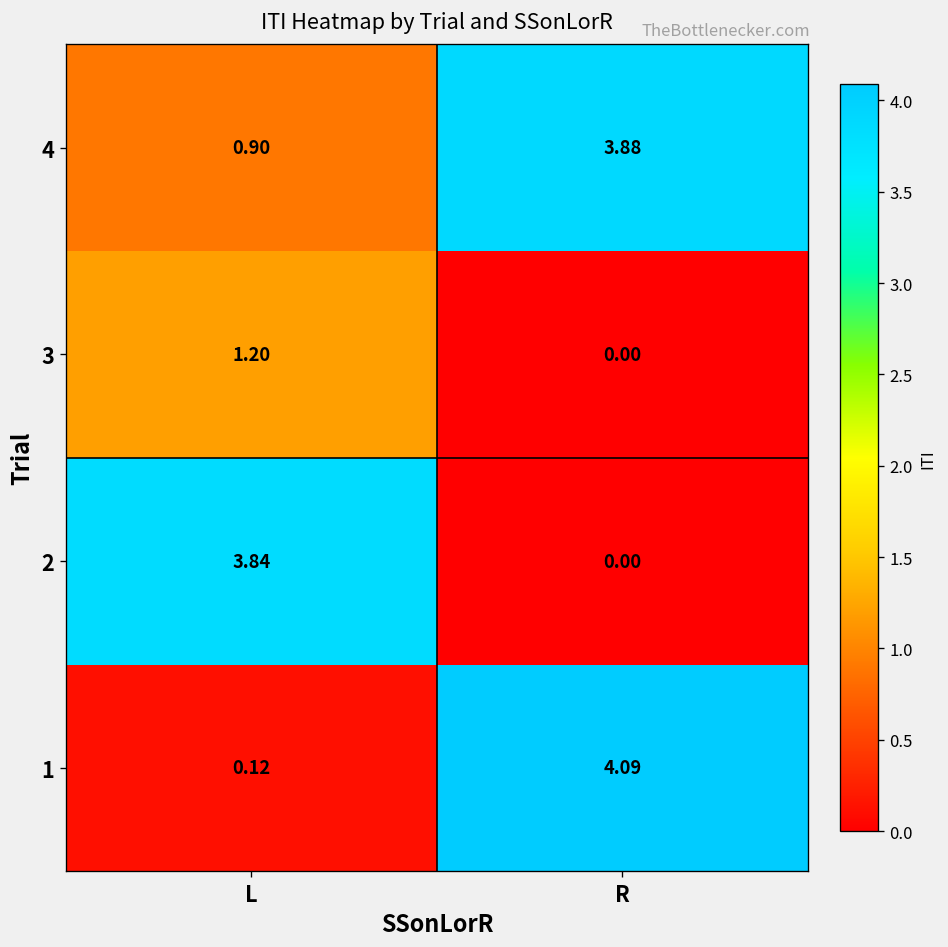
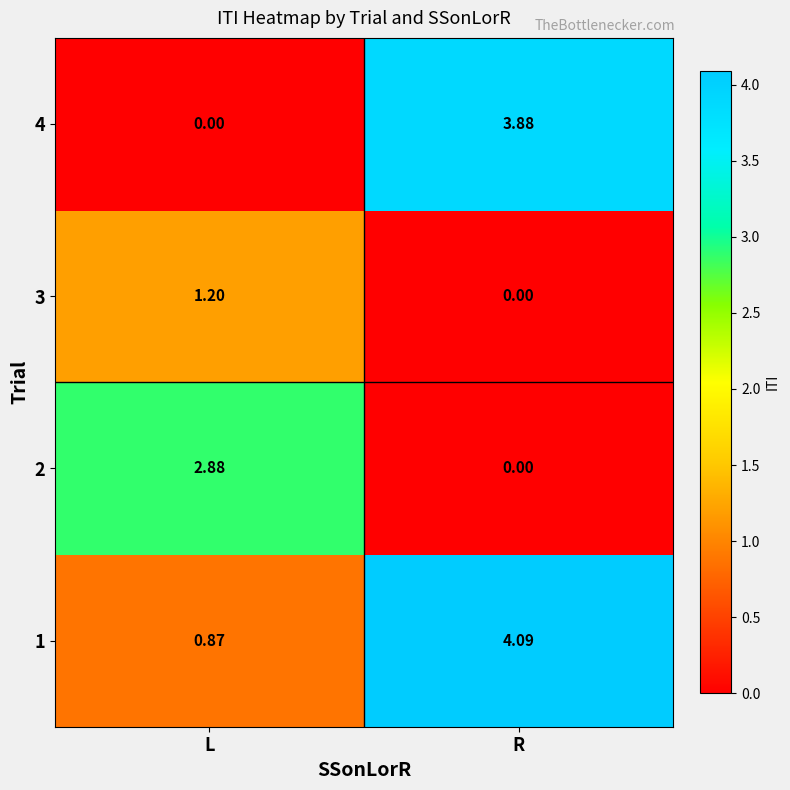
4, L: 0.90 -> 0.00
2, L: 3.84 -> 2.88
1, L: 0.12 -> 0.87
